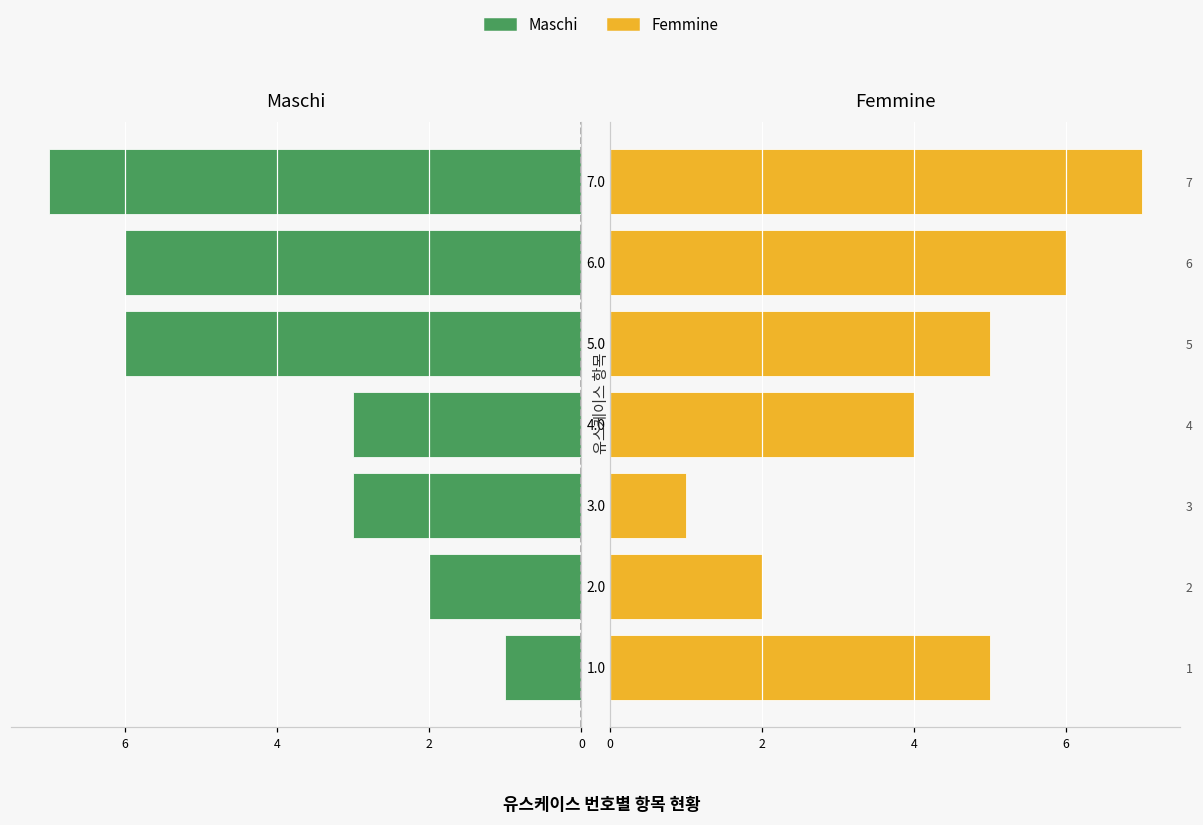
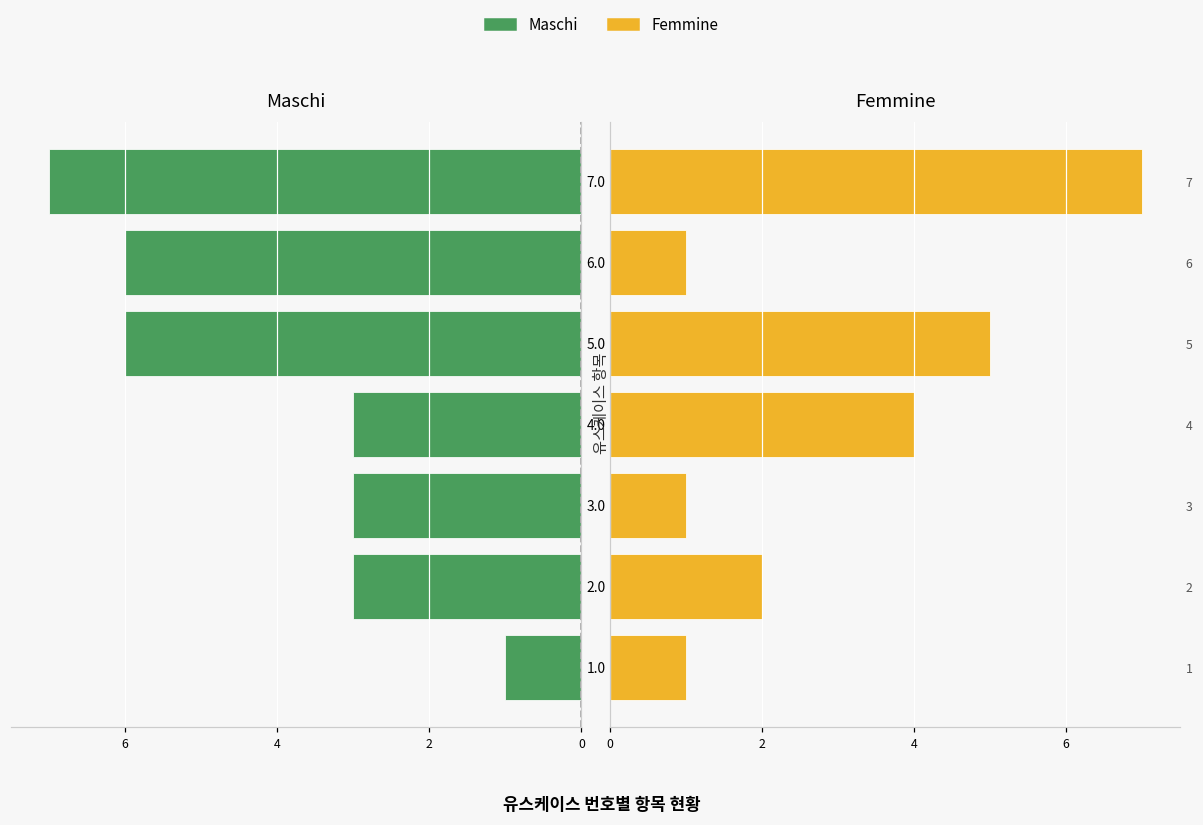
Maschi, 2.0: 2 -> 3
Femmine, 6: 6 -> 1
Femmine, 1: 5 -> 1
